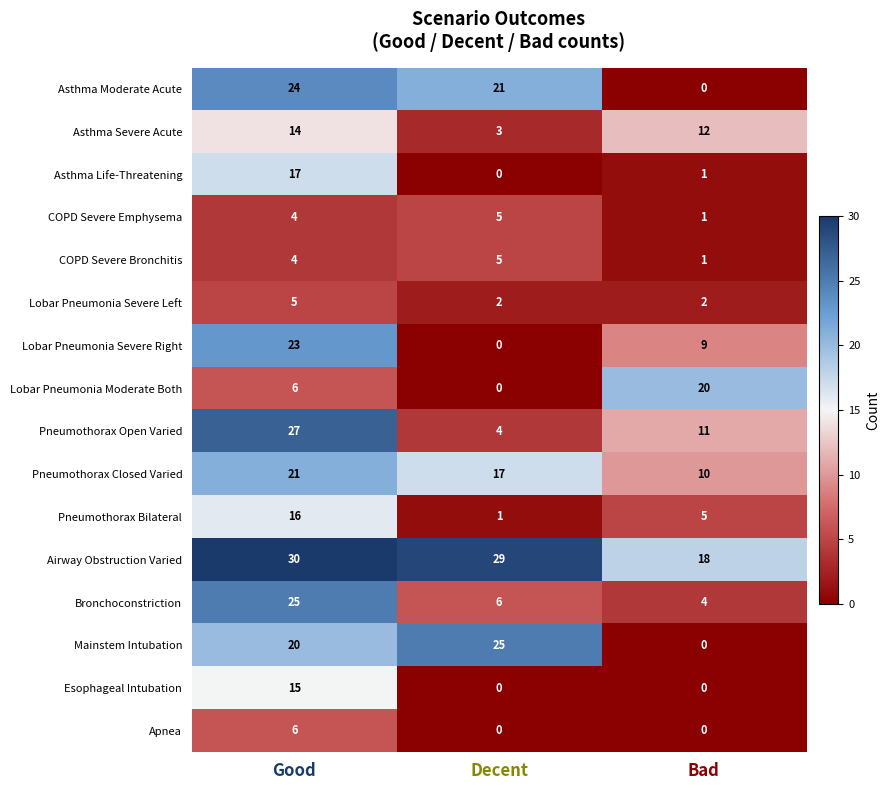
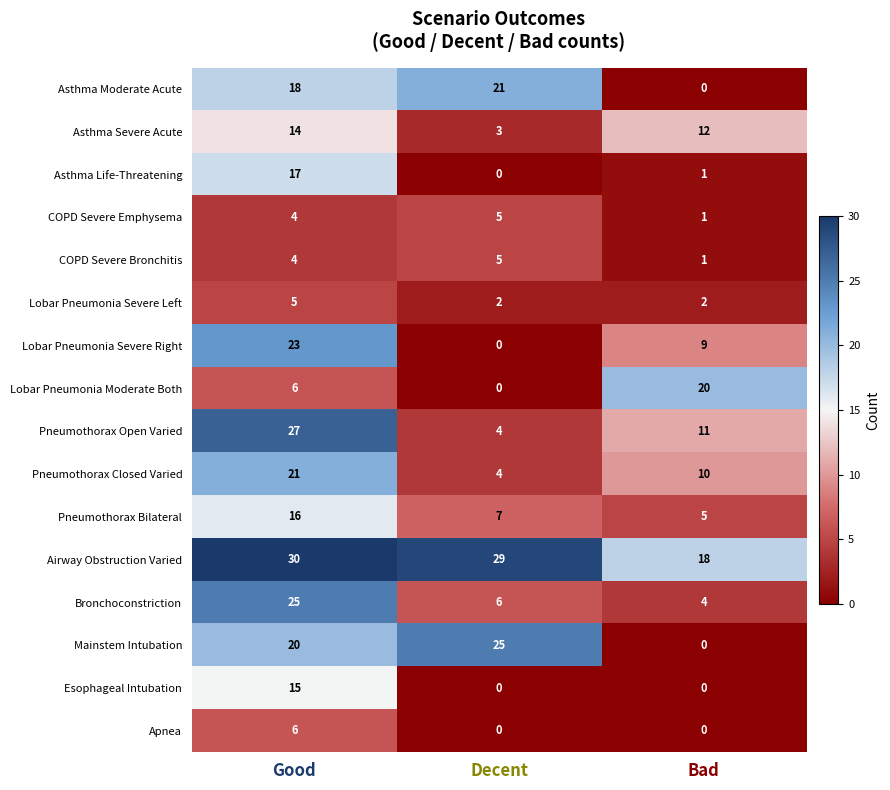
Asthma Moderate Acute, Good: 24 -> 18
Pneumothorax Closed Varied, Decent: 17 -> 4
Pneumothorax Bilateral, Decent: 1 -> 7
